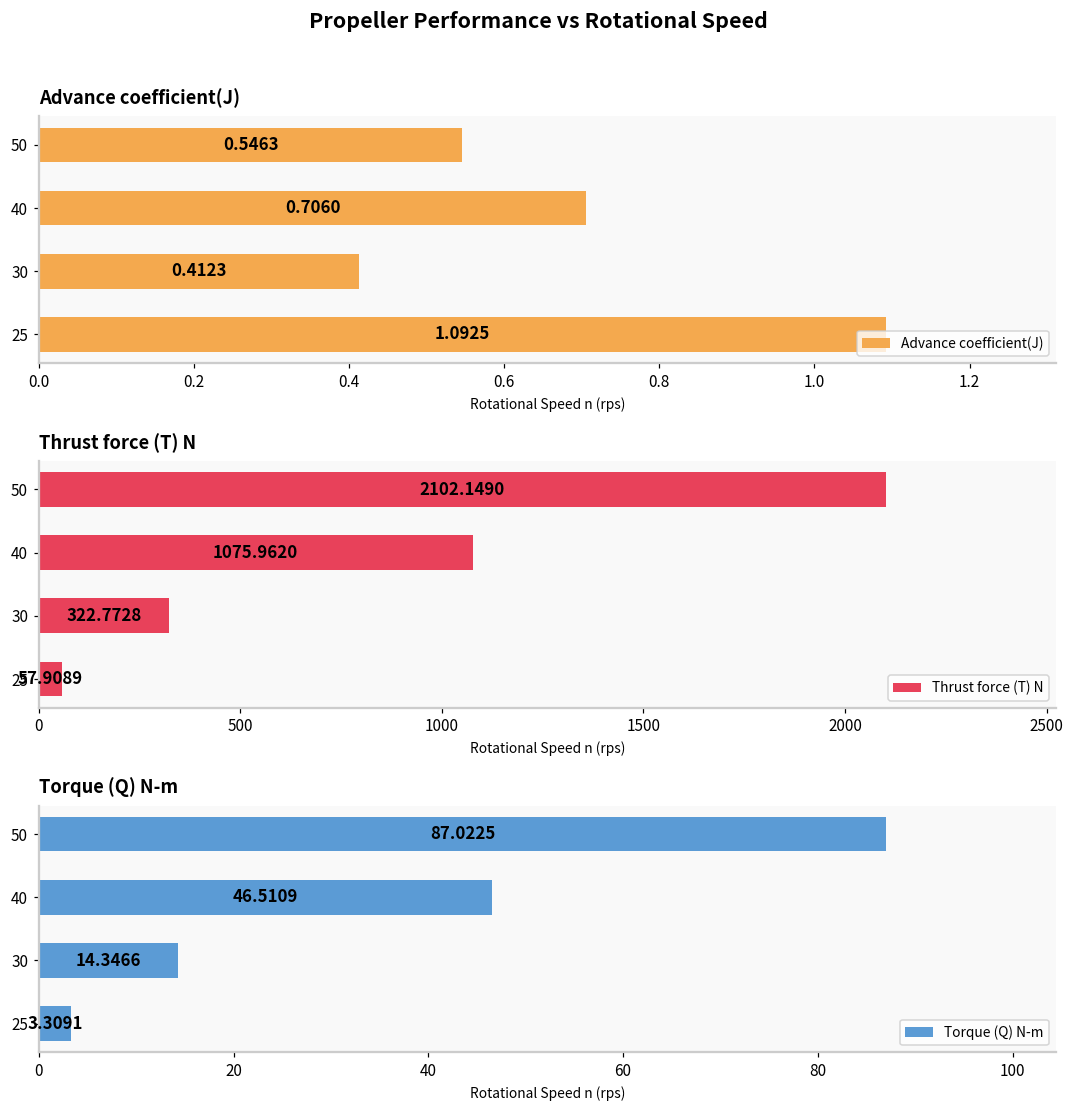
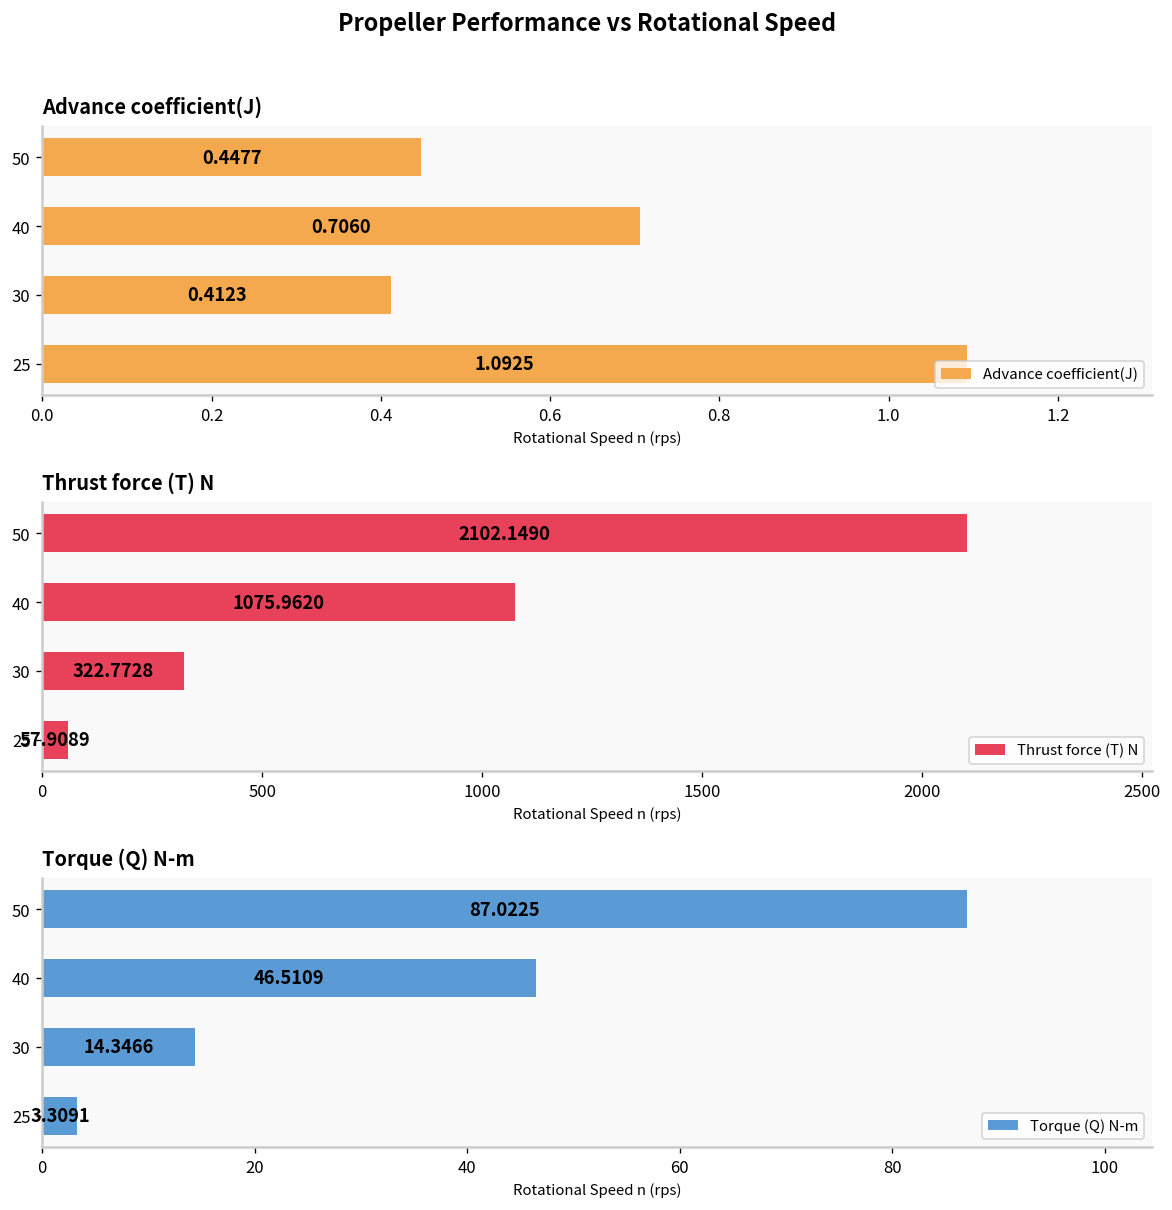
Advance coefficient(J), 50: 0.5463 -> 0.4477
